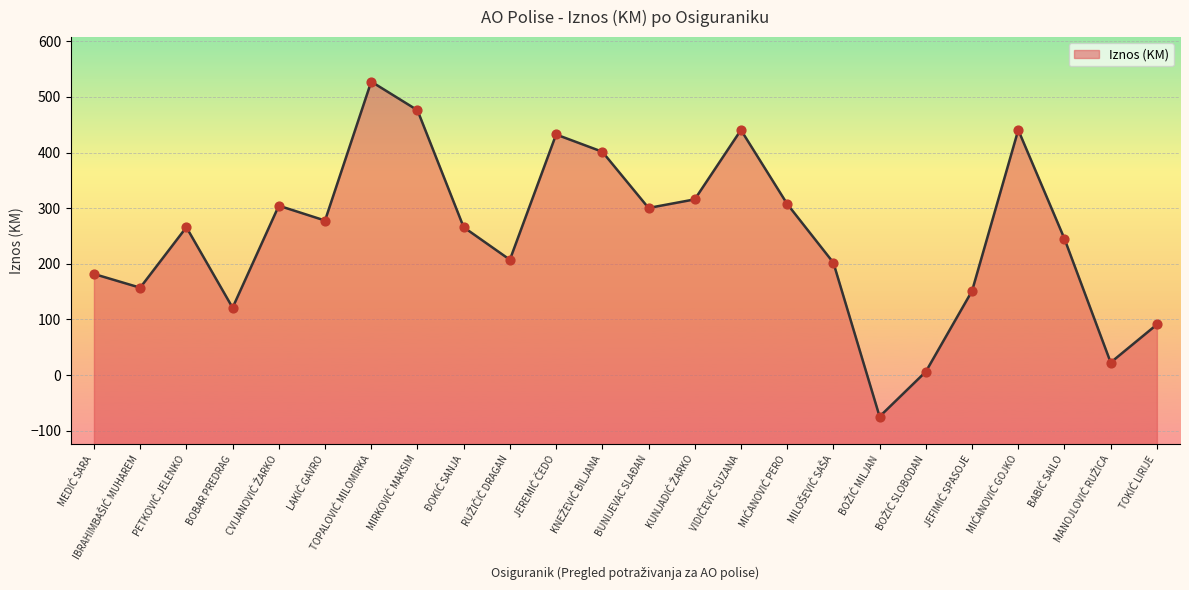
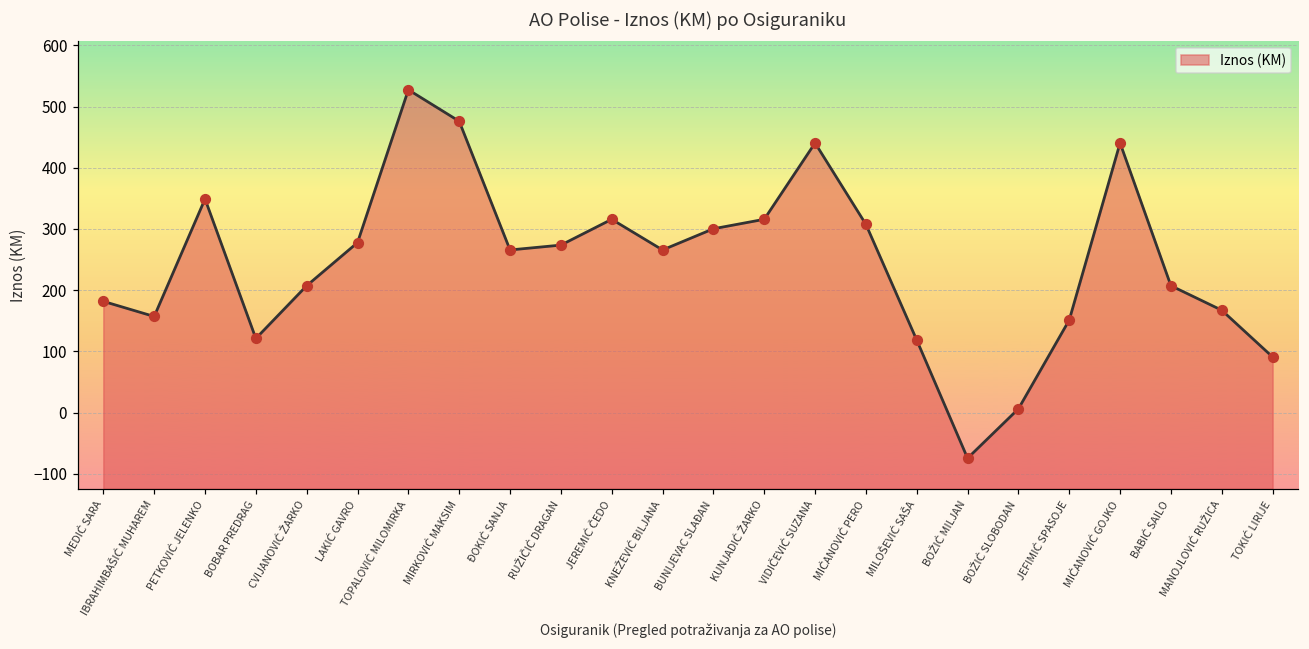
PETKOVIĆ JELENKO: 270 -> 350
CVIJANOVIĆ ŽARKO: 300 -> 210
RUŽIČIĆ DRAGAN: 210 -> 270
JEREMIĆ ČEDO: 430 -> 320
KNEŽEVIĆ BILJANA: 400 -> 270
MILOŠEVIĆ SAŠA: 200 -> 120
BABIĆ SAILO: 240 -> 210
MANOJLOVIĆ RUŽICA: 20 -> 170
